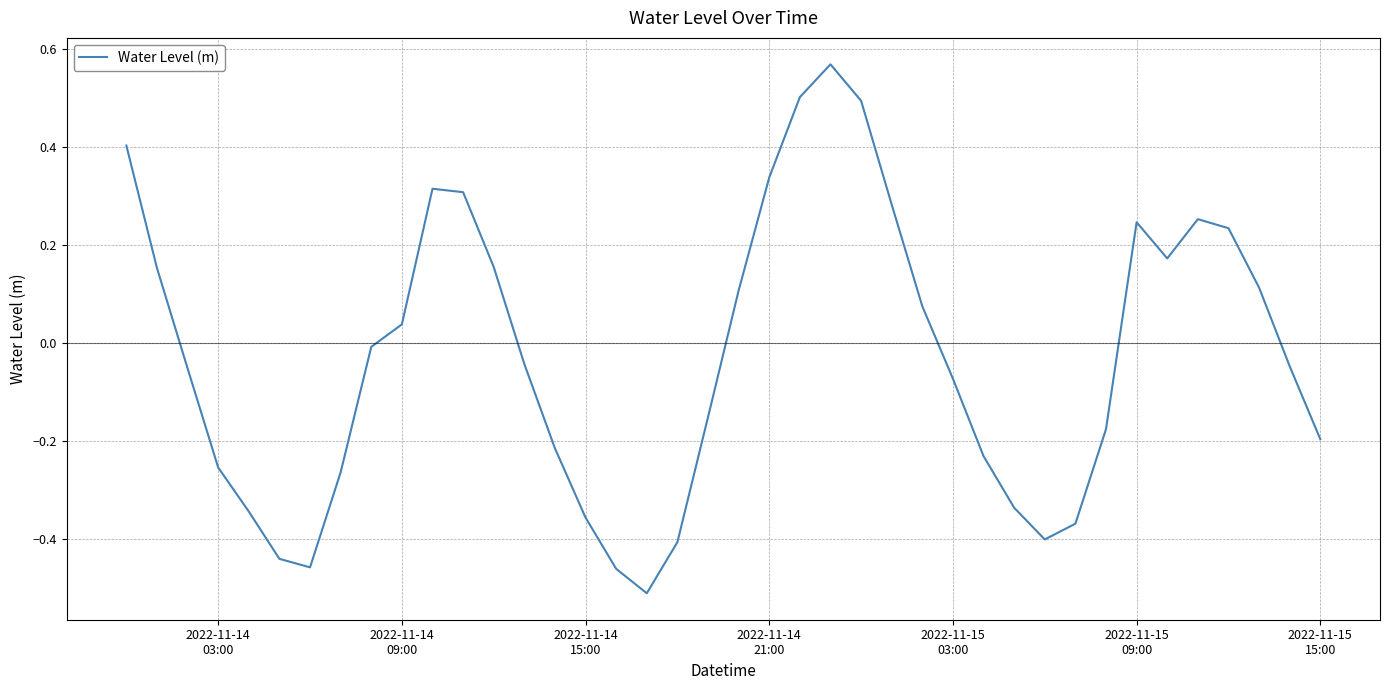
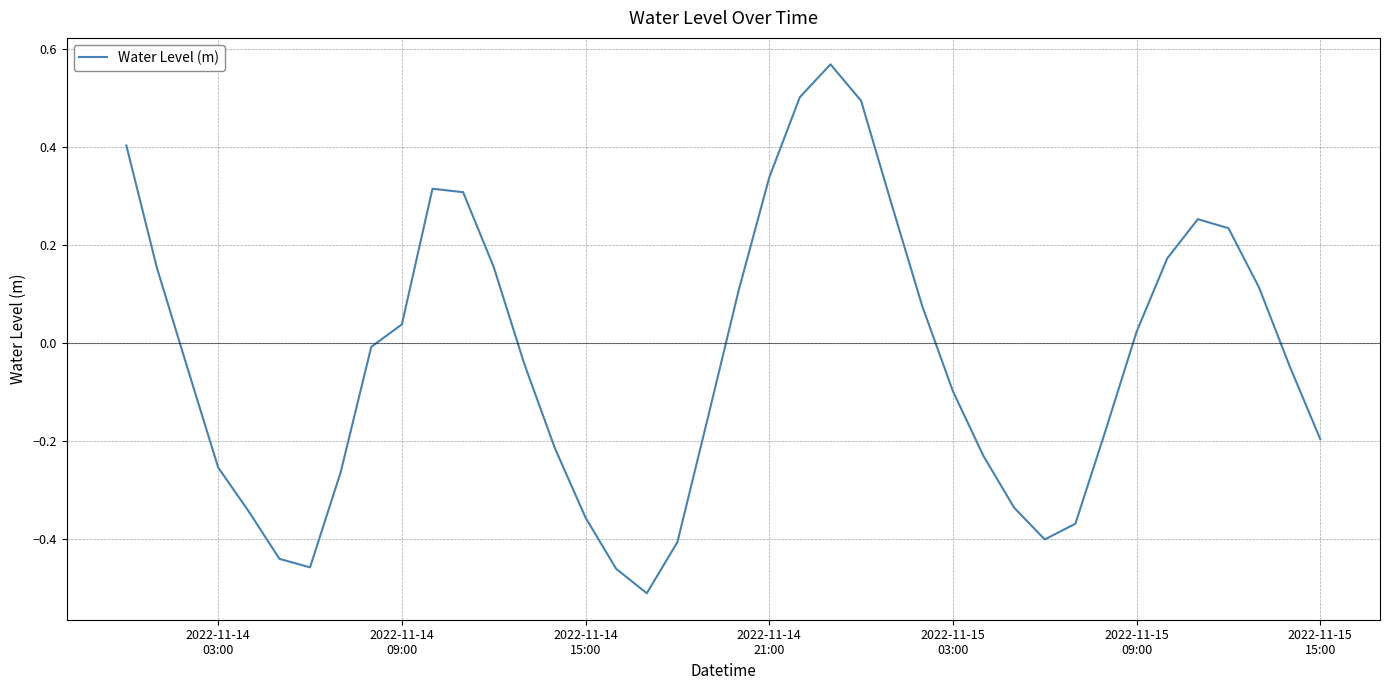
2022-11-15 03:00: -0.07 -> -0.10
2022-11-15 09:00: 0.25 -> 0.02
